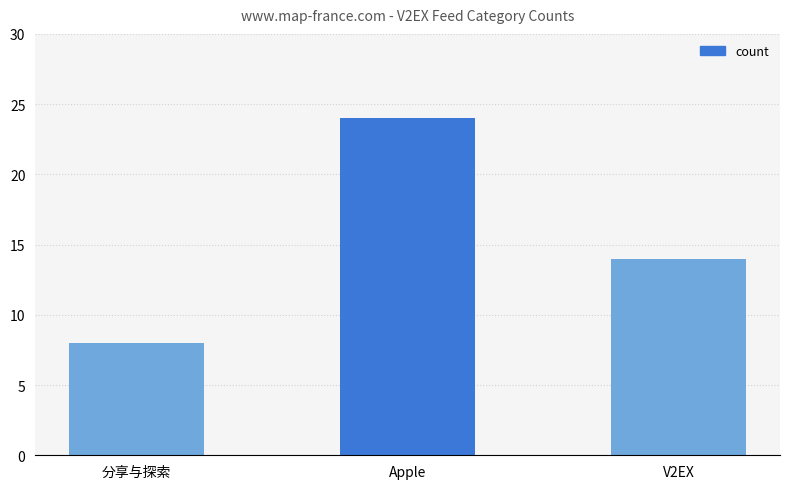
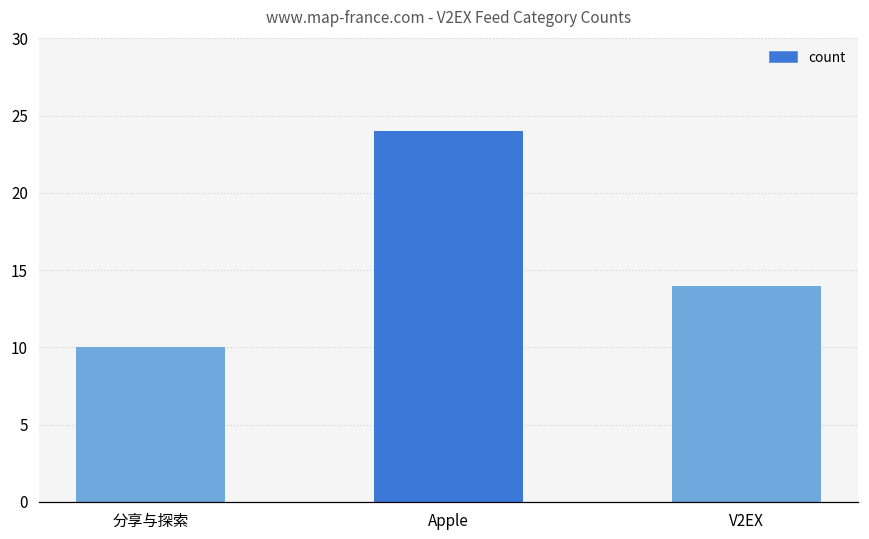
分享与探索: 8 -> 10
